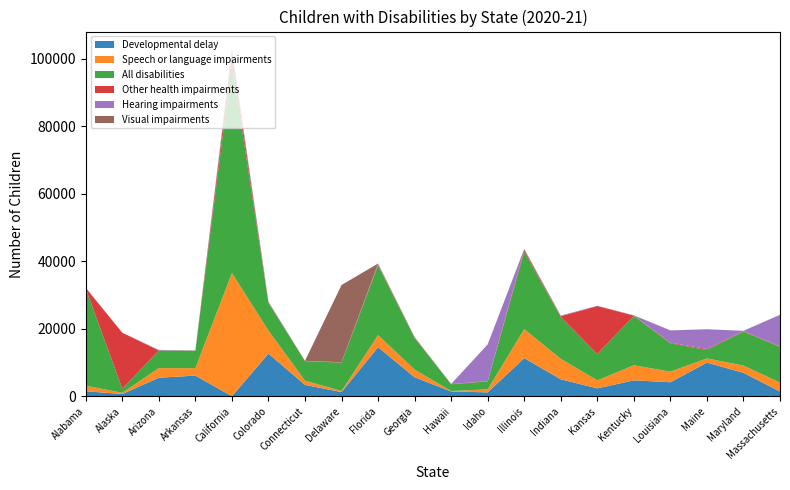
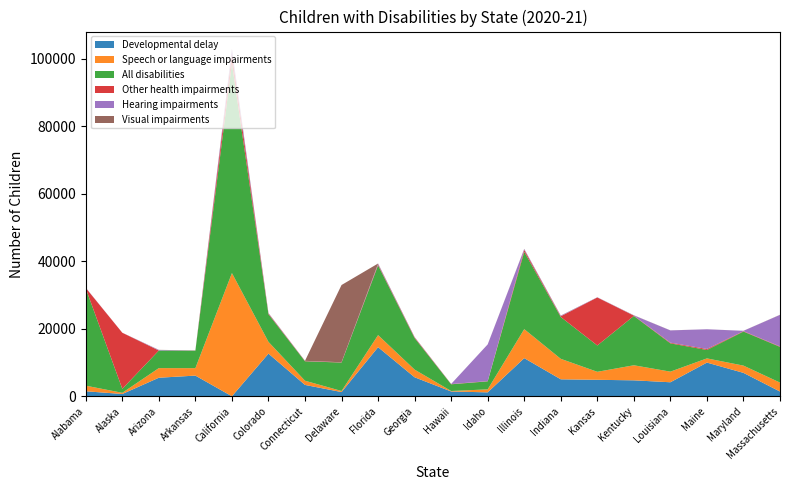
Speech or language impairments, Colorado: 7000 -> 3000
Developmental delay, Kansas: 2000 -> 5000
